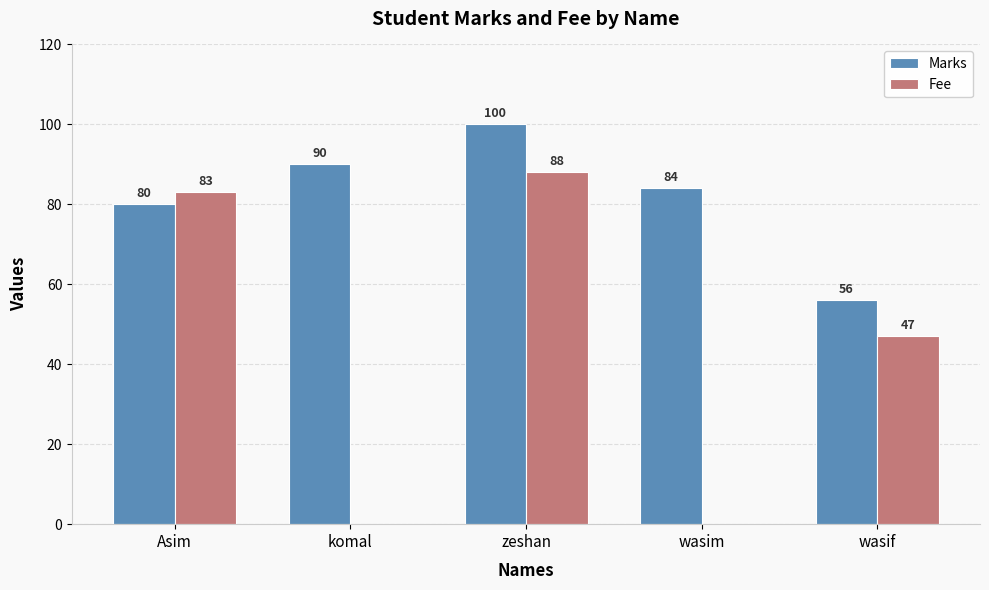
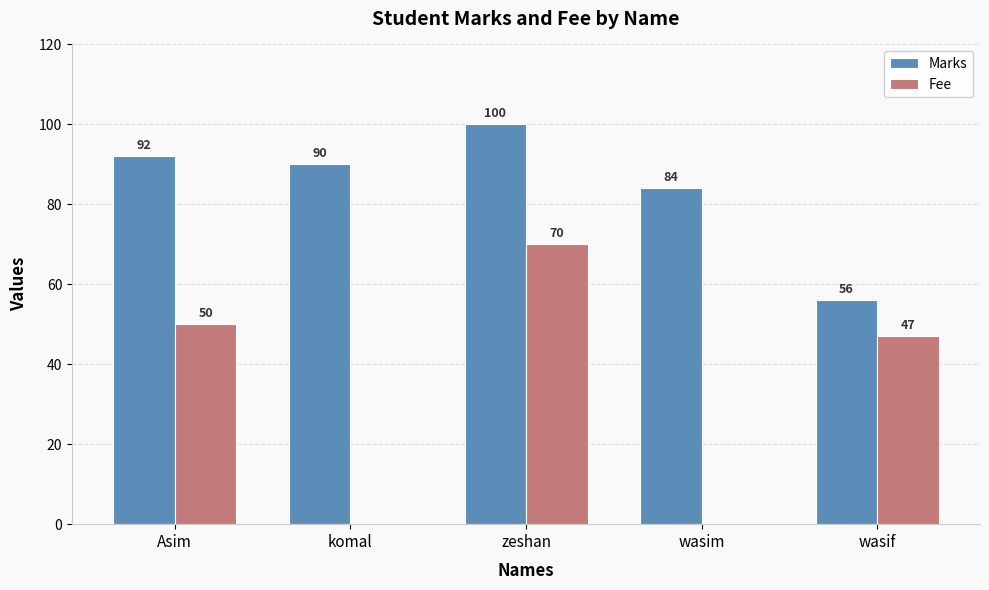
Marks, Asim: 80 -> 92
Fee, Asim: 83 -> 50
Fee, zeshan: 88 -> 70
